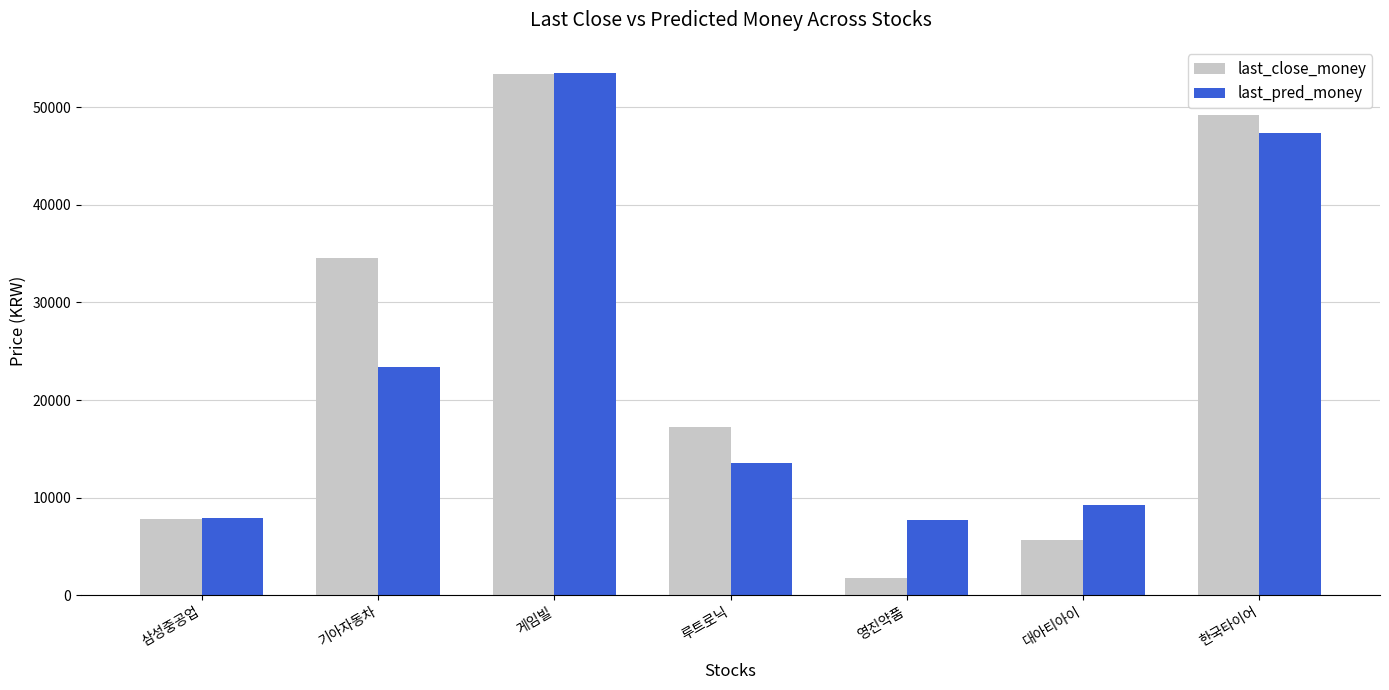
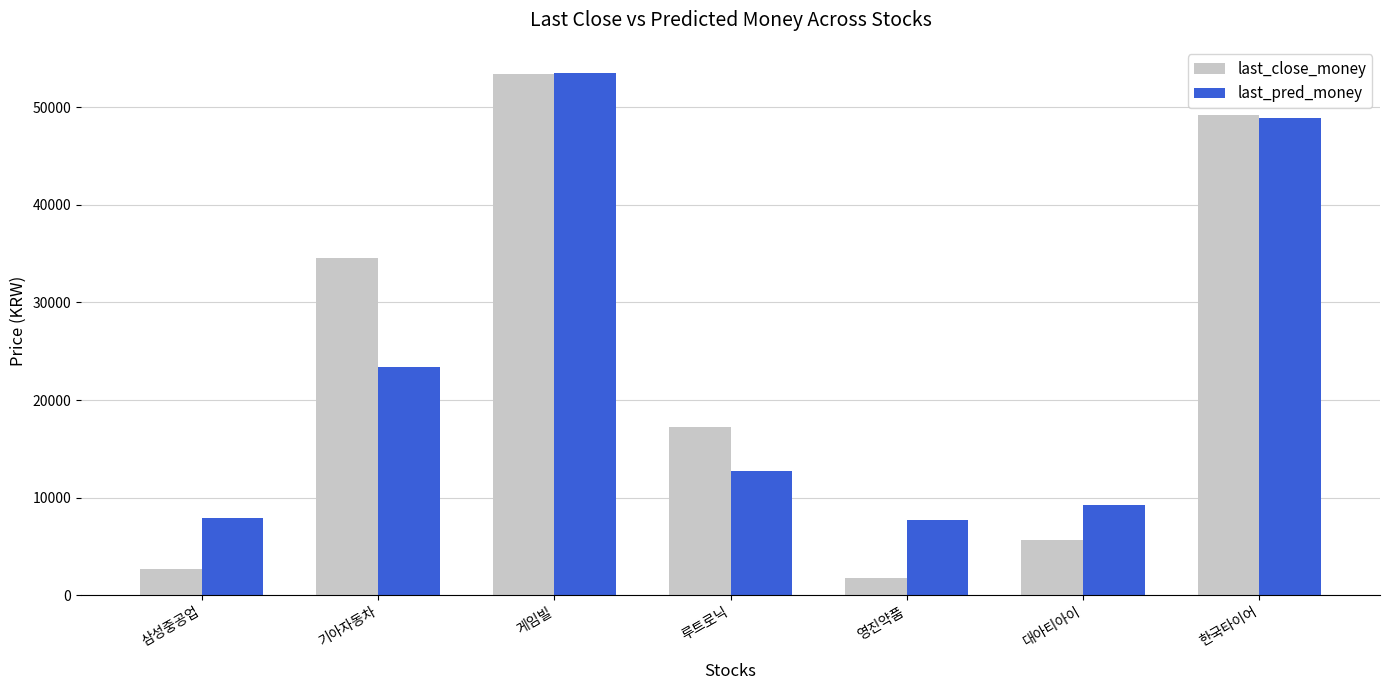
last_close_money, 삼성중공업: 8000 -> 3000
last_pred_money, 루트로닉: 14000 -> 13000
last_pred_money, 한국타이어: 47000 -> 49000
